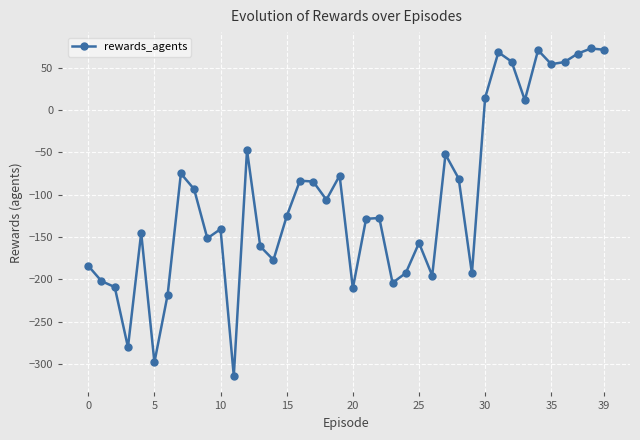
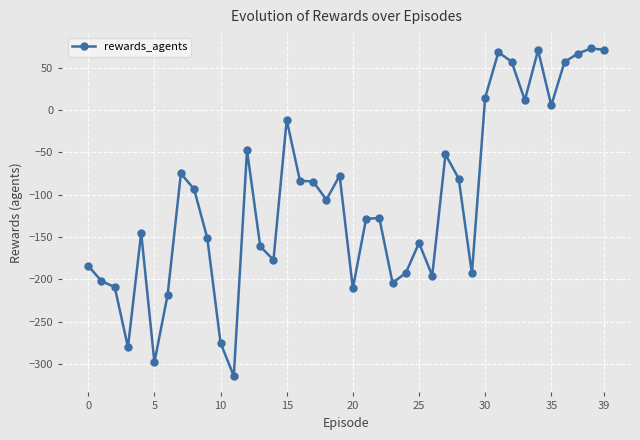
10: -140 -> -280
15: -130 -> -10
35: 50 -> 10
